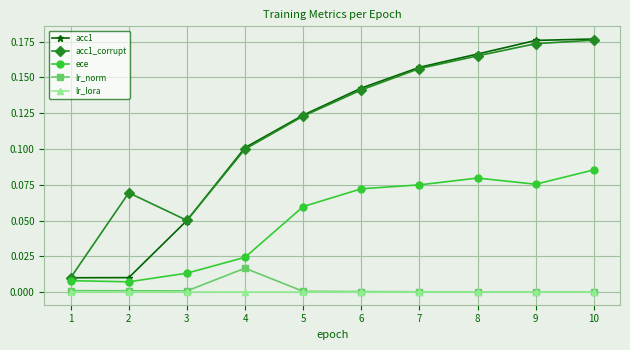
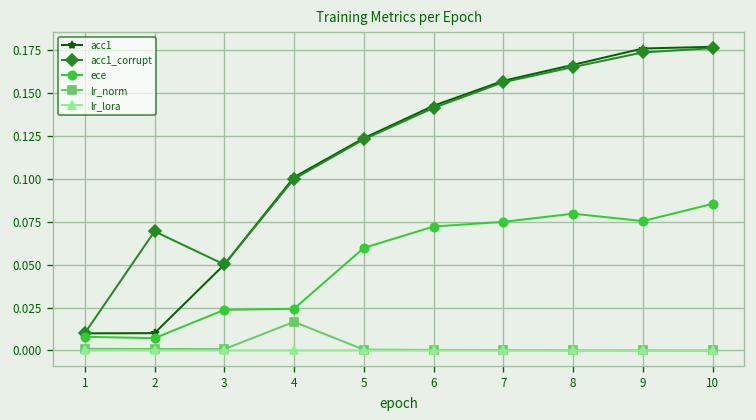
ece, 3: 0.013 -> 0.024
